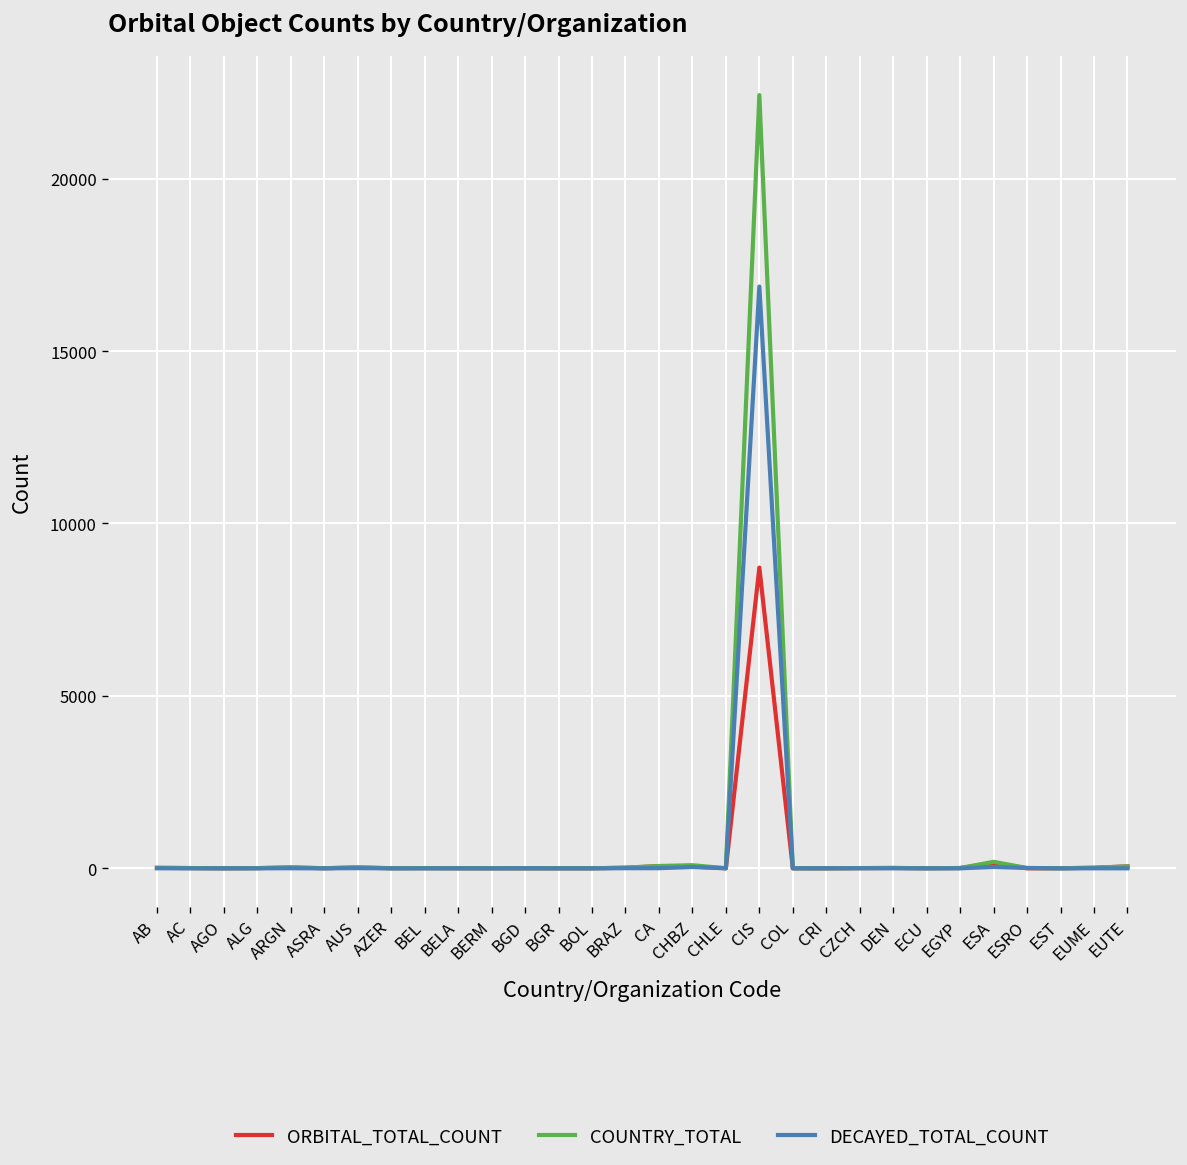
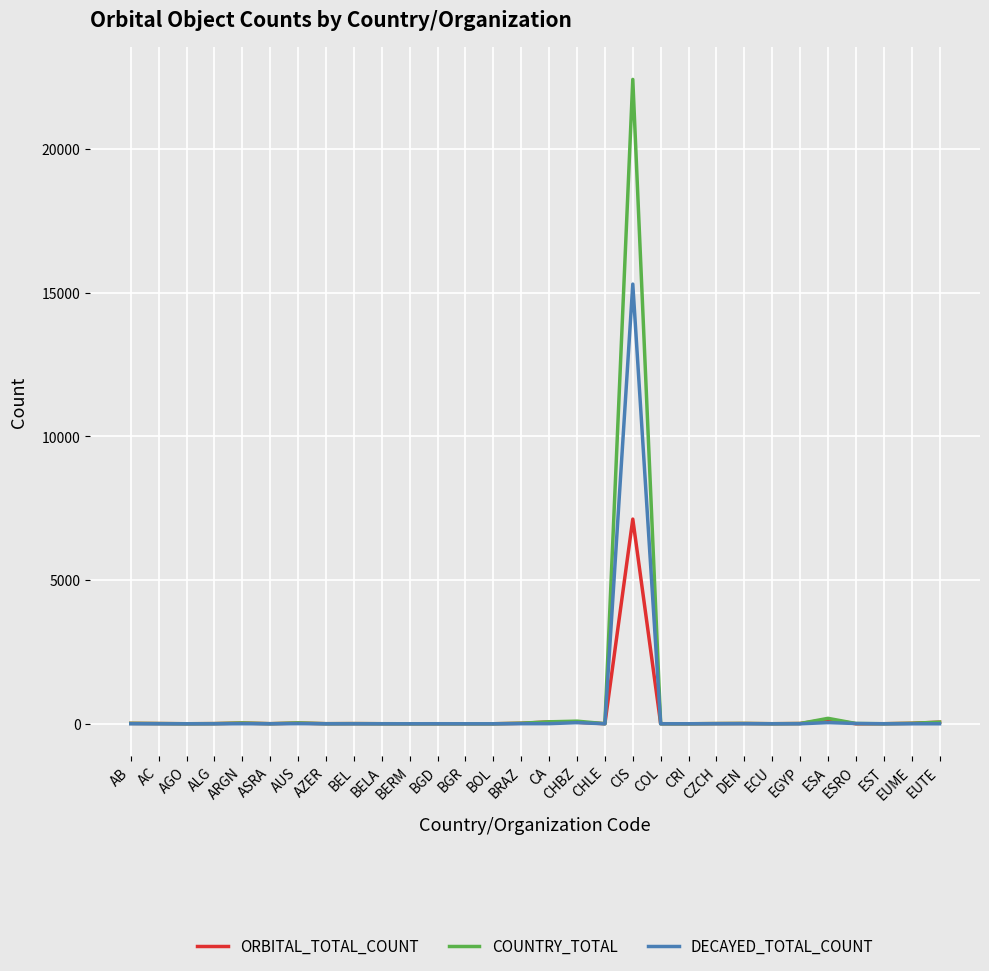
ORBITAL_TOTAL_COUNT, CIS: 8700 -> 7100
DECAYED_TOTAL_COUNT, CIS: 16900 -> 15300
